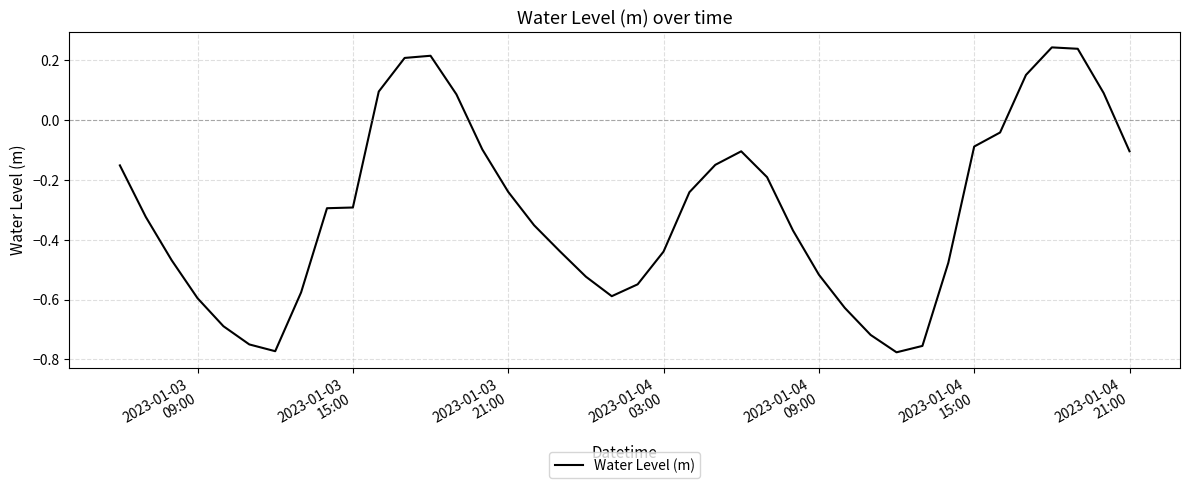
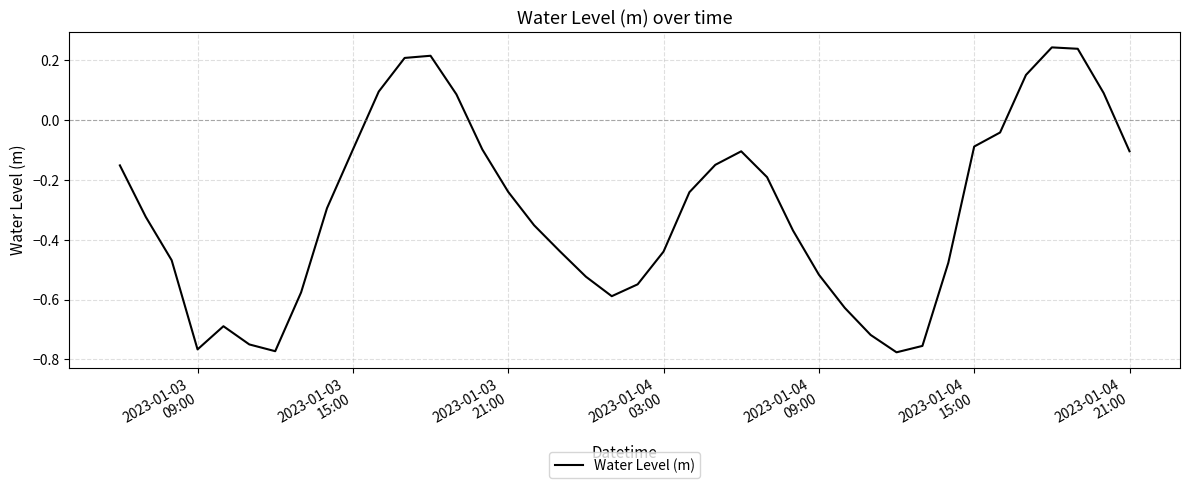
2023-01-03 09:00: -0.60 -> -0.77
2023-01-03 15:00: -0.29 -> -0.10
